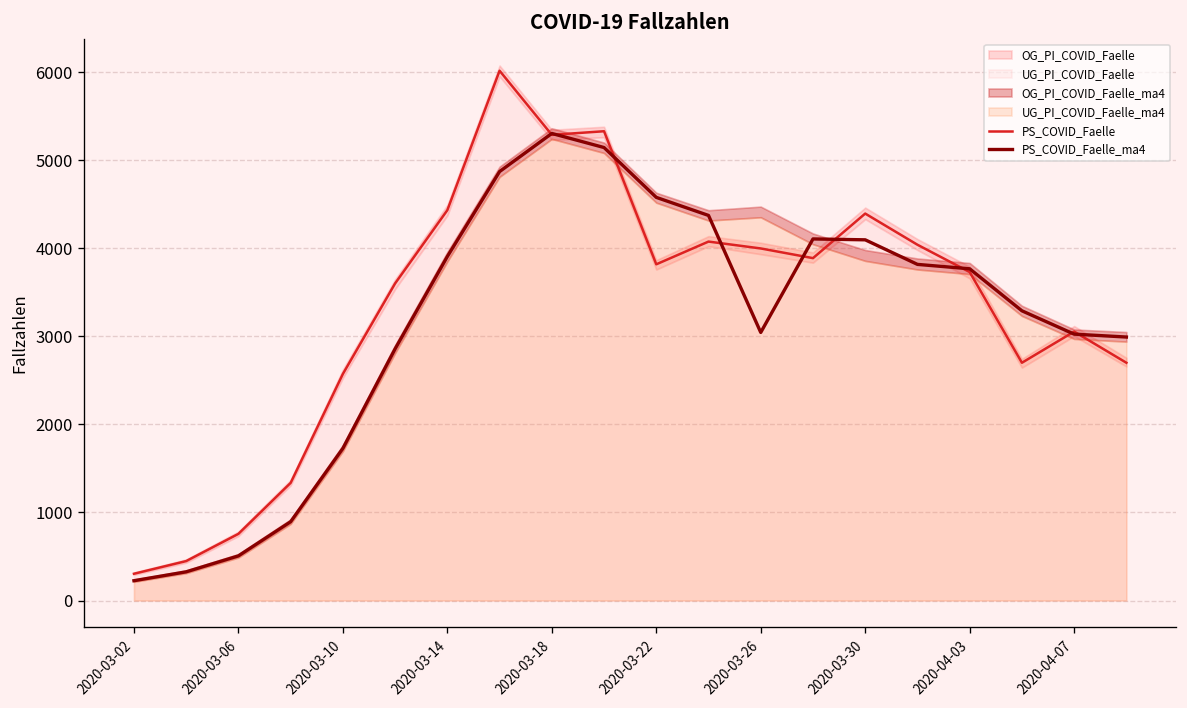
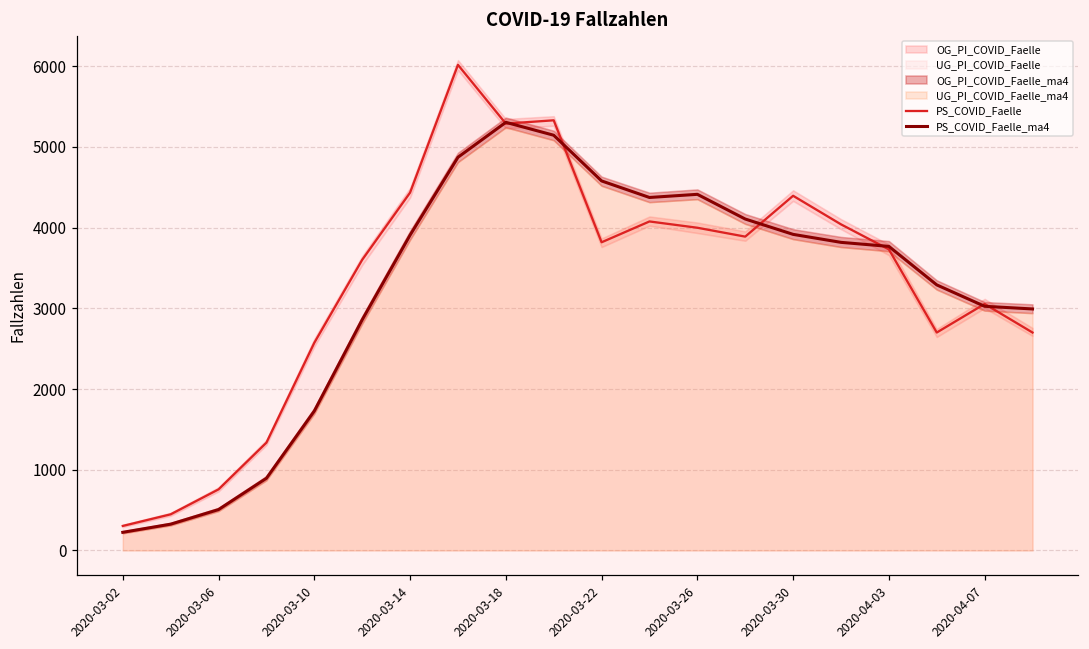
PS_COVID_Faelle_ma4, 2020-03-26: 3000 -> 4400
PS_COVID_Faelle_ma4, 2020-03-30: 4100 -> 3900
